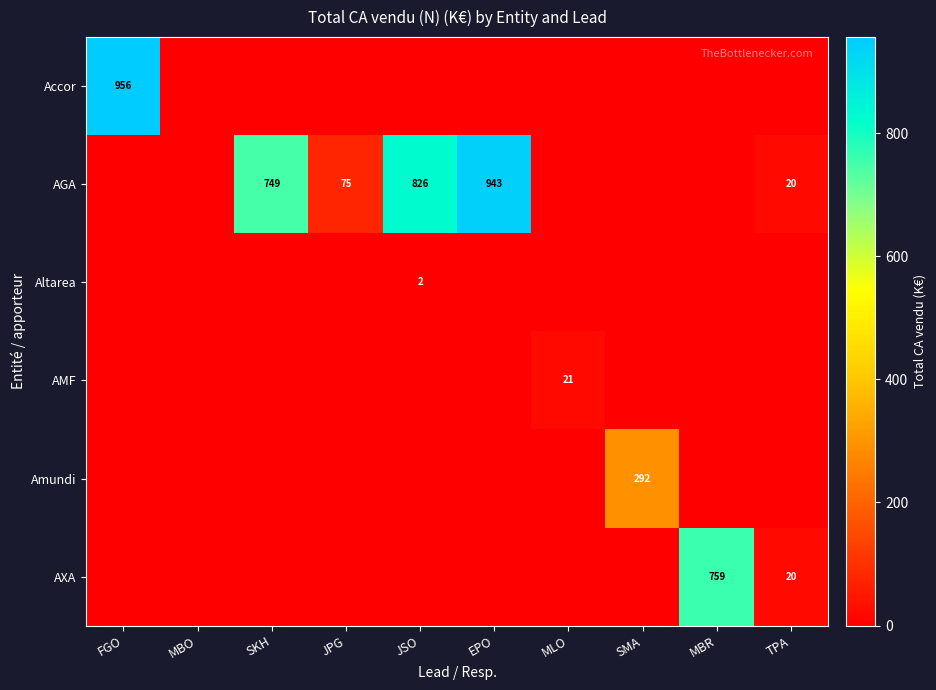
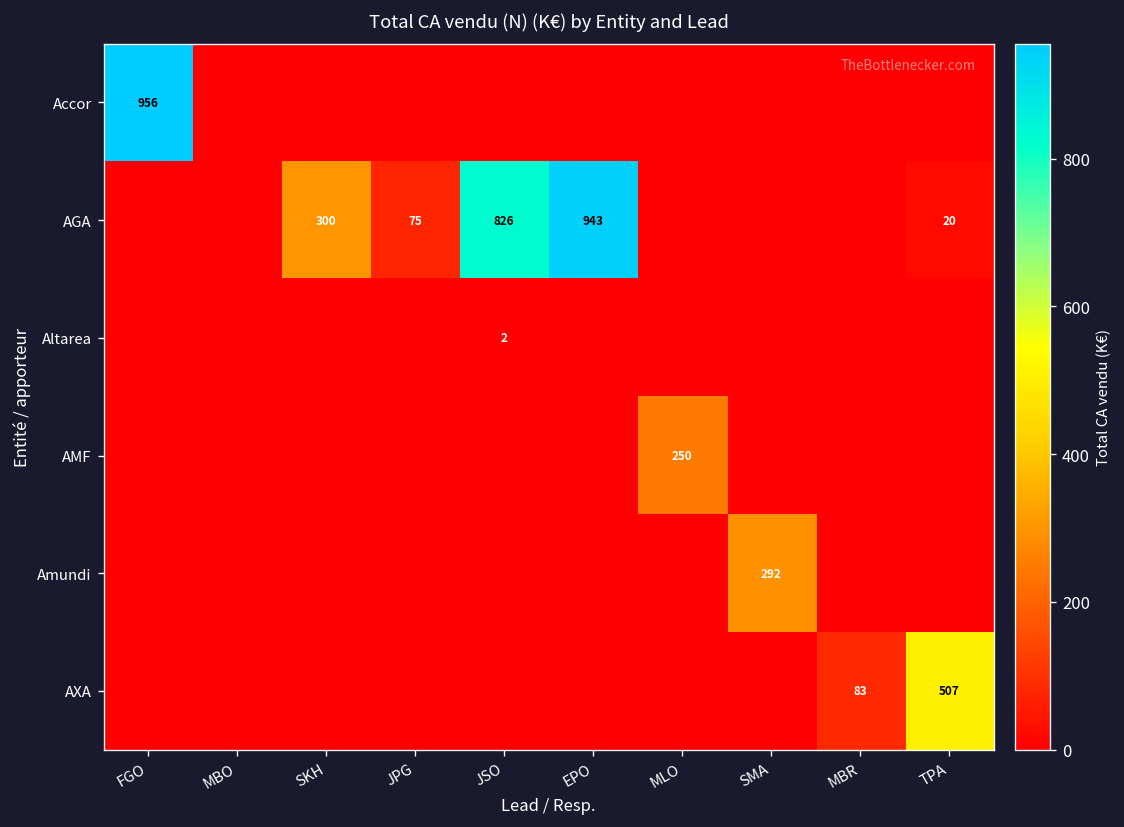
AGA, SKH: 749 -> 300
AMF, MLO: 21 -> 250
AXA, MBR: 759 -> 83
AXA, TPA: 20 -> 507
